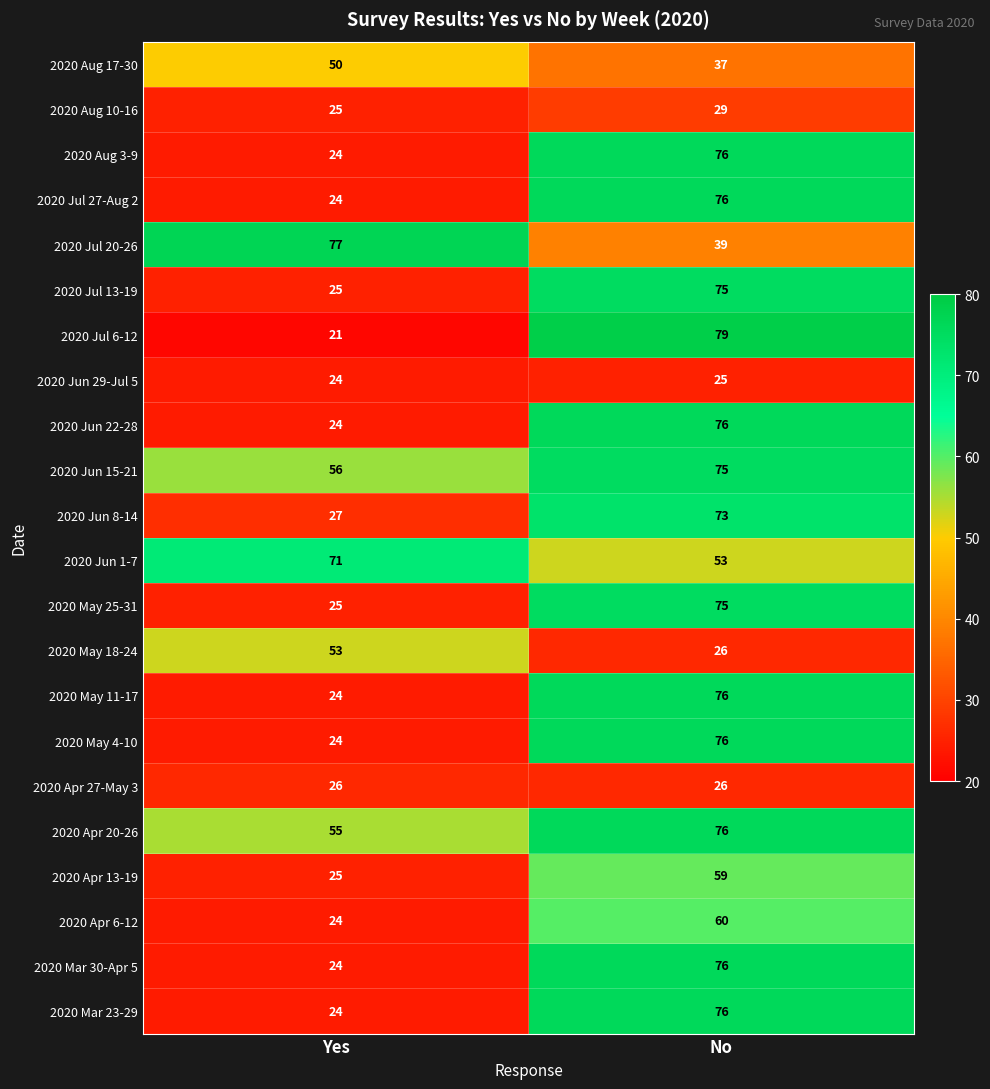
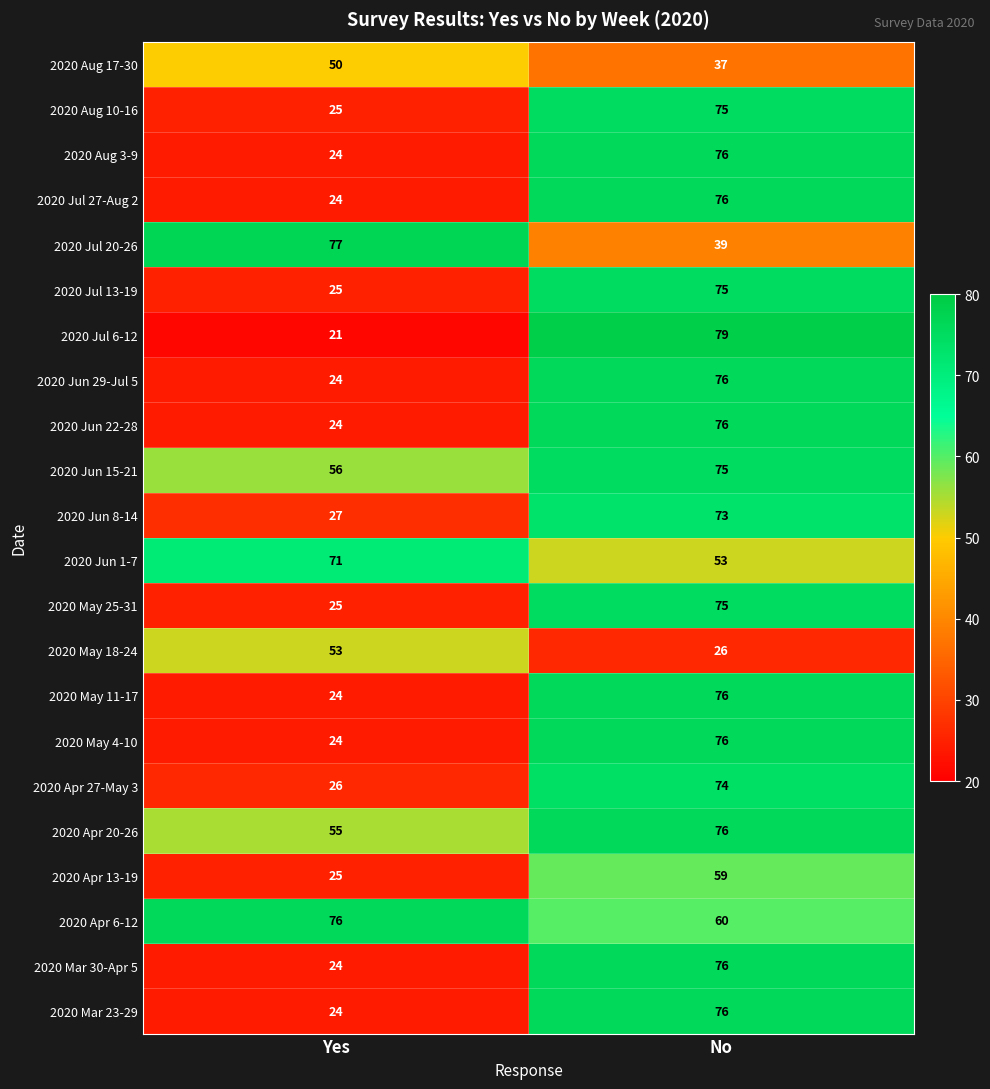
2020 Aug 10-16, No: 29 -> 75
2020 Jun 29-Jul 5, No: 25 -> 76
2020 Apr 27-May 3, No: 26 -> 74
2020 Apr 6-12, Yes: 24 -> 76
